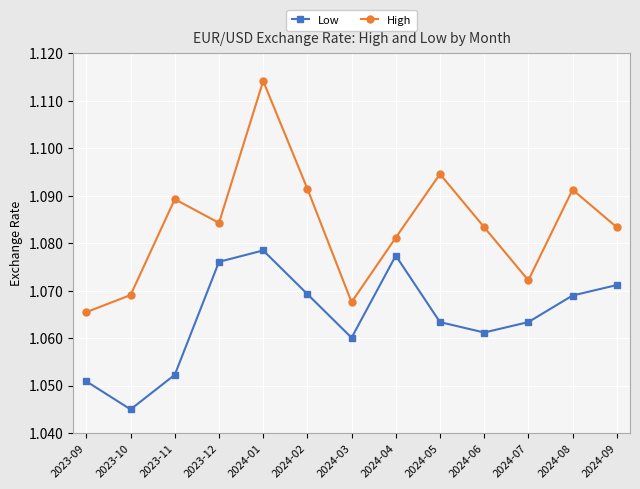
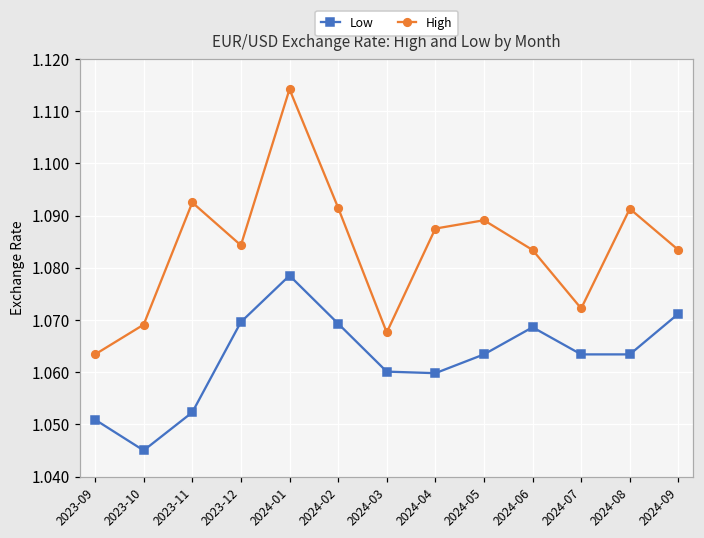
High, 2023-09: 1.066 -> 1.063
High, 2023-11: 1.089 -> 1.093
Low, 2023-12: 1.076 -> 1.070
Low, 2024-04: 1.077 -> 1.060
High, 2024-04: 1.081 -> 1.088
High, 2024-05: 1.095 -> 1.089
Low, 2024-06: 1.061 -> 1.069
Low, 2024-08: 1.069 -> 1.063
